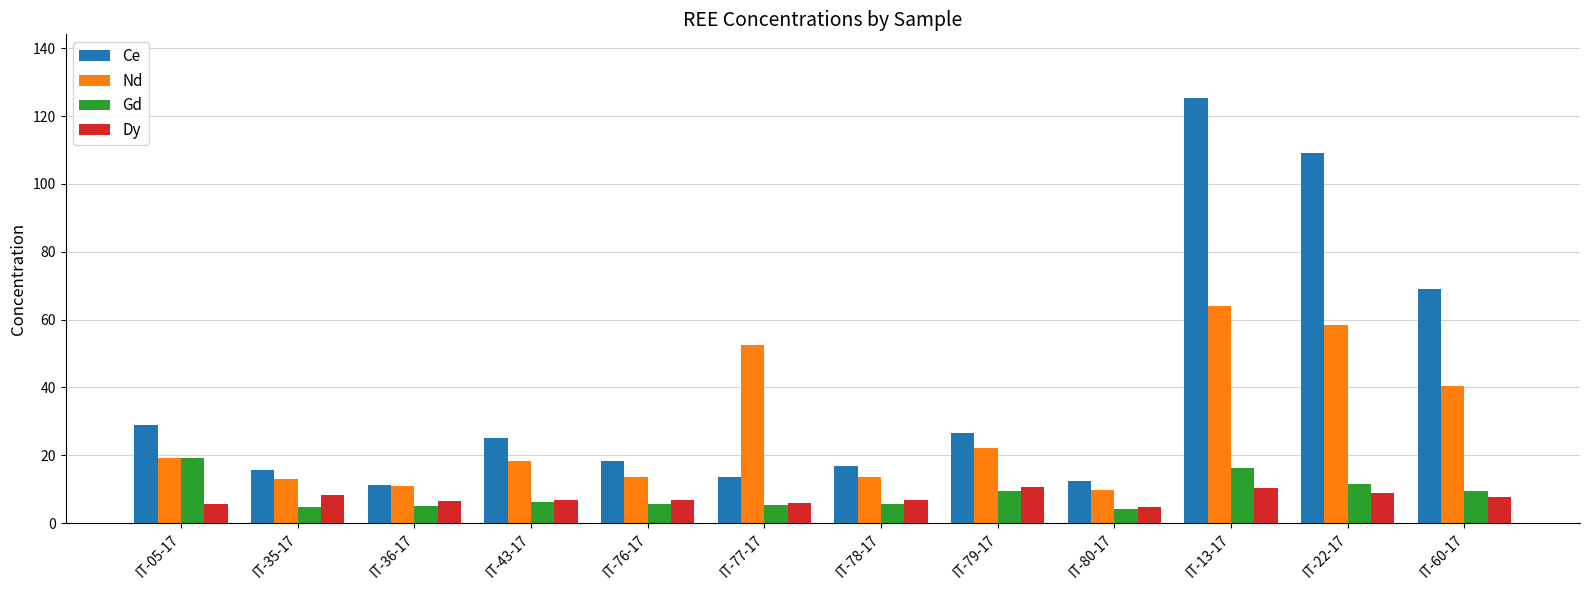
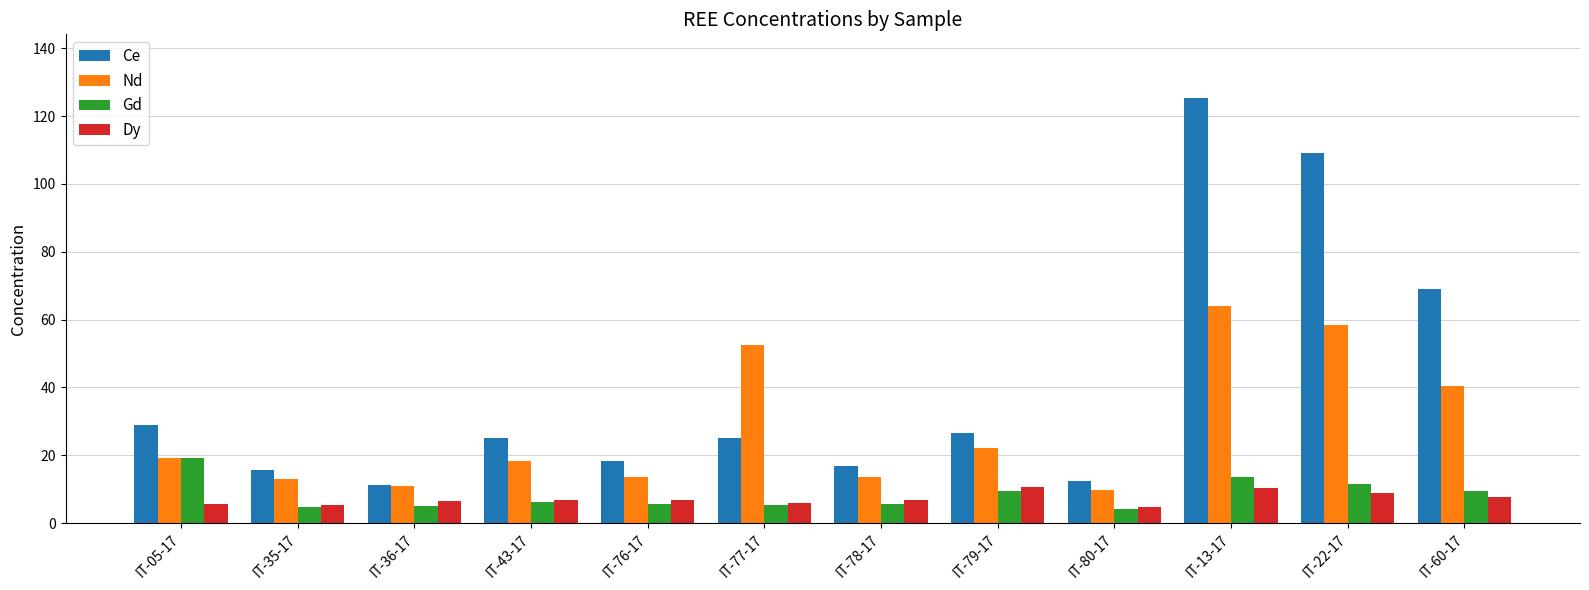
Dy, IT-35-17: 8 -> 5
Ce, IT-77-17: 14 -> 25
Gd, IT-13-17: 16 -> 14
